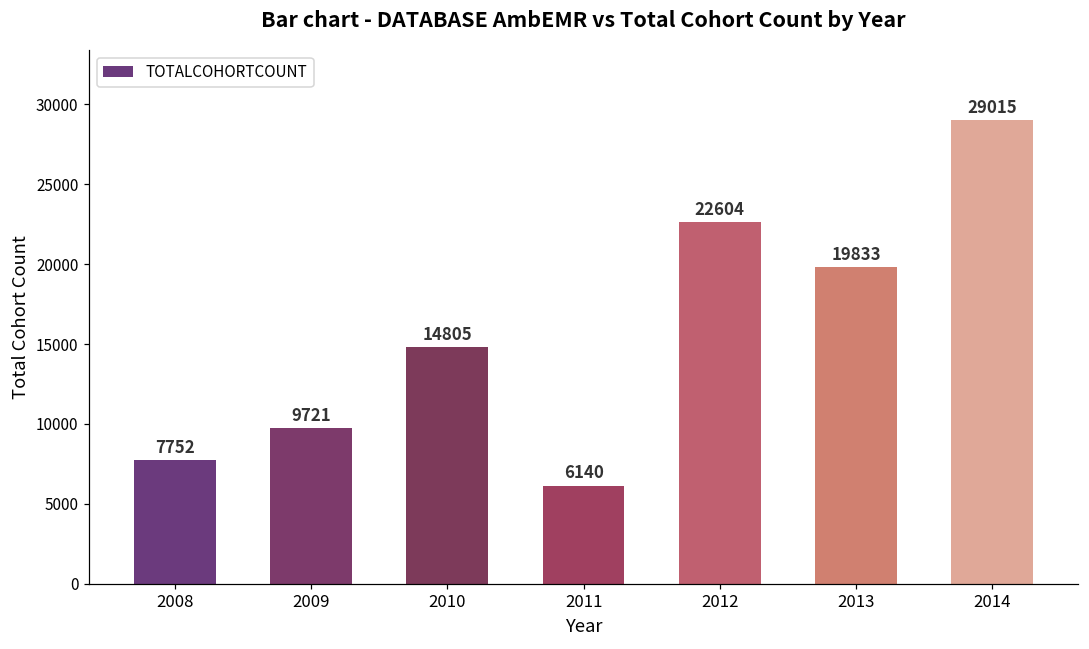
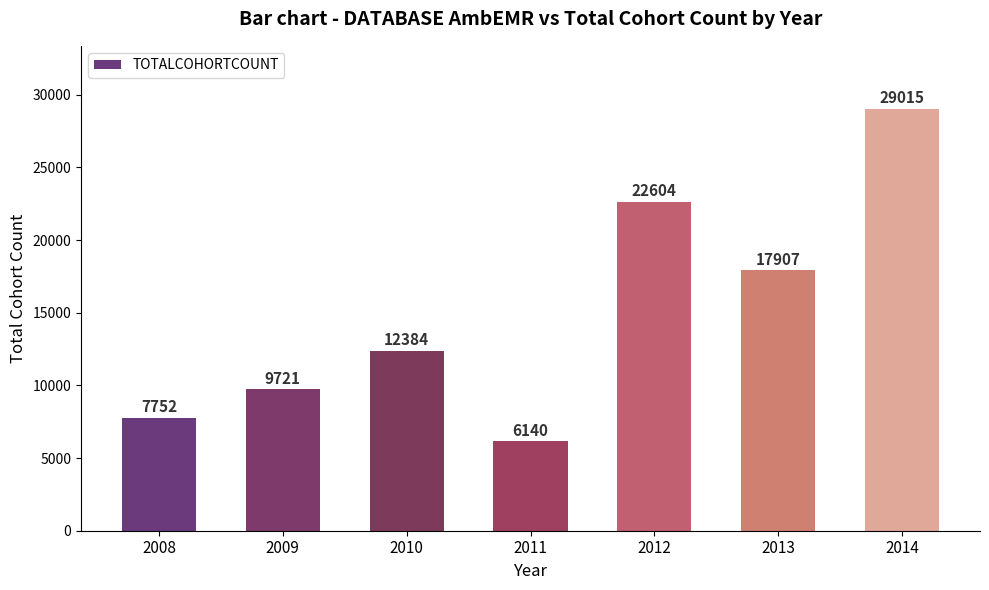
2010: 14805 -> 12384
2013: 19833 -> 17907
